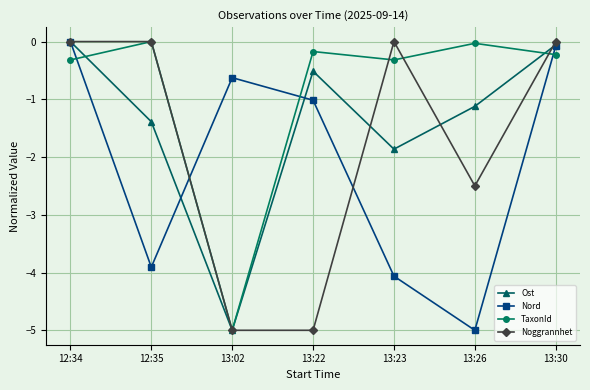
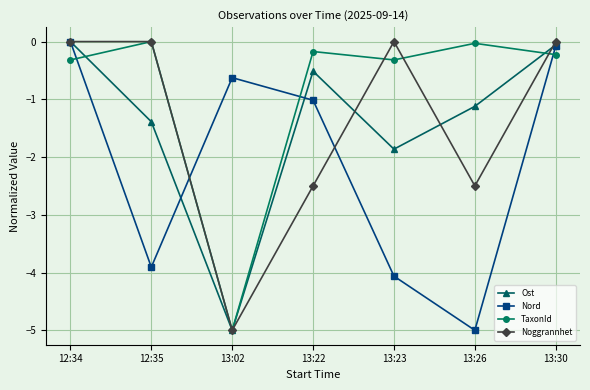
Noggrannhet, 13:22: -5.0 -> -2.5
